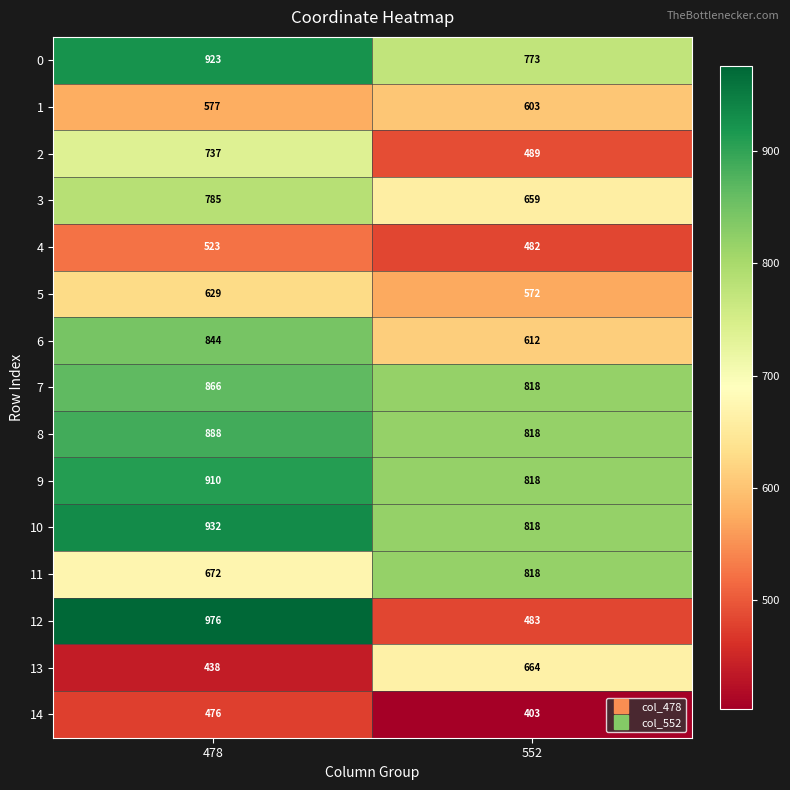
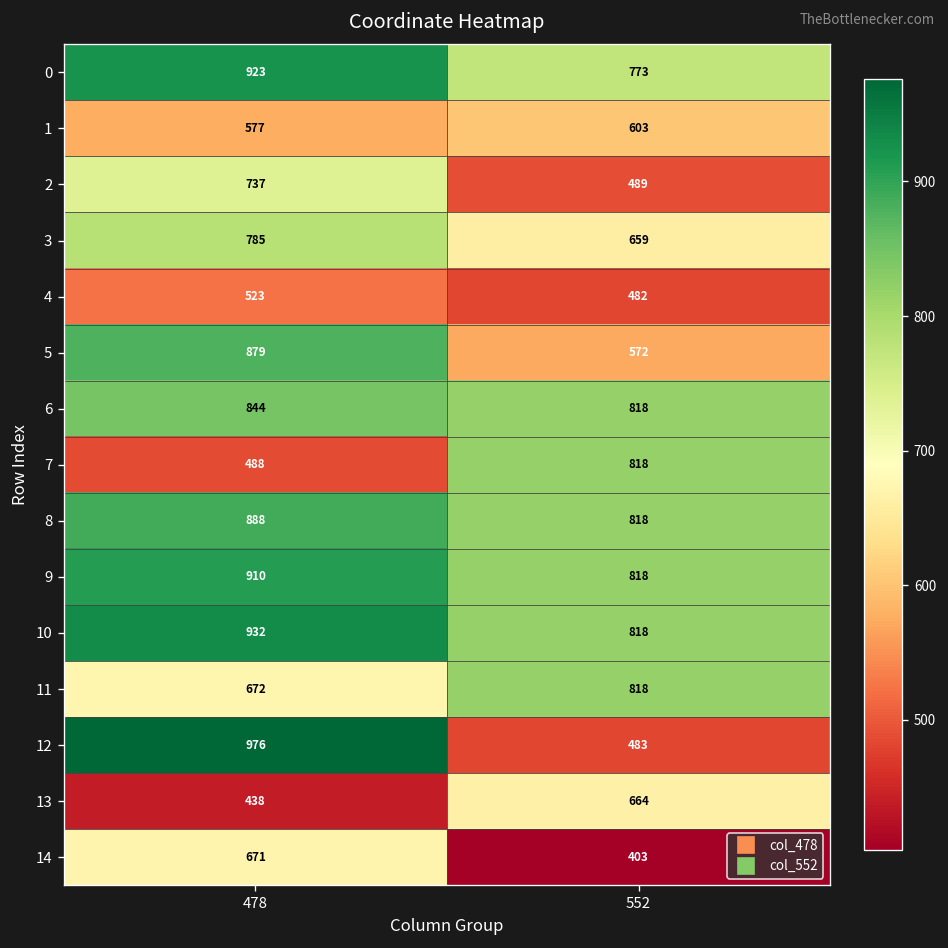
5, 478: 629 -> 879
6, 552: 612 -> 818
7, 478: 866 -> 488
14, 478: 476 -> 671
